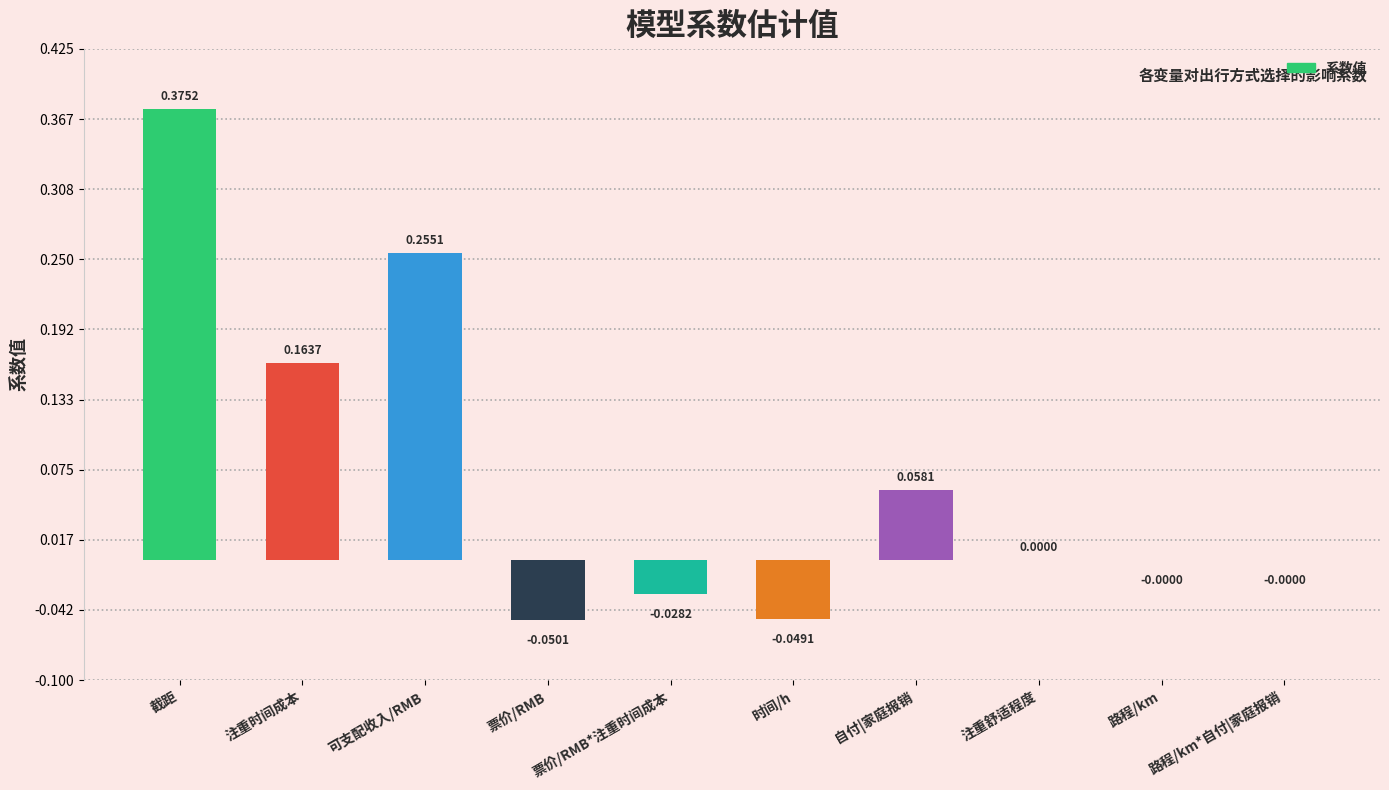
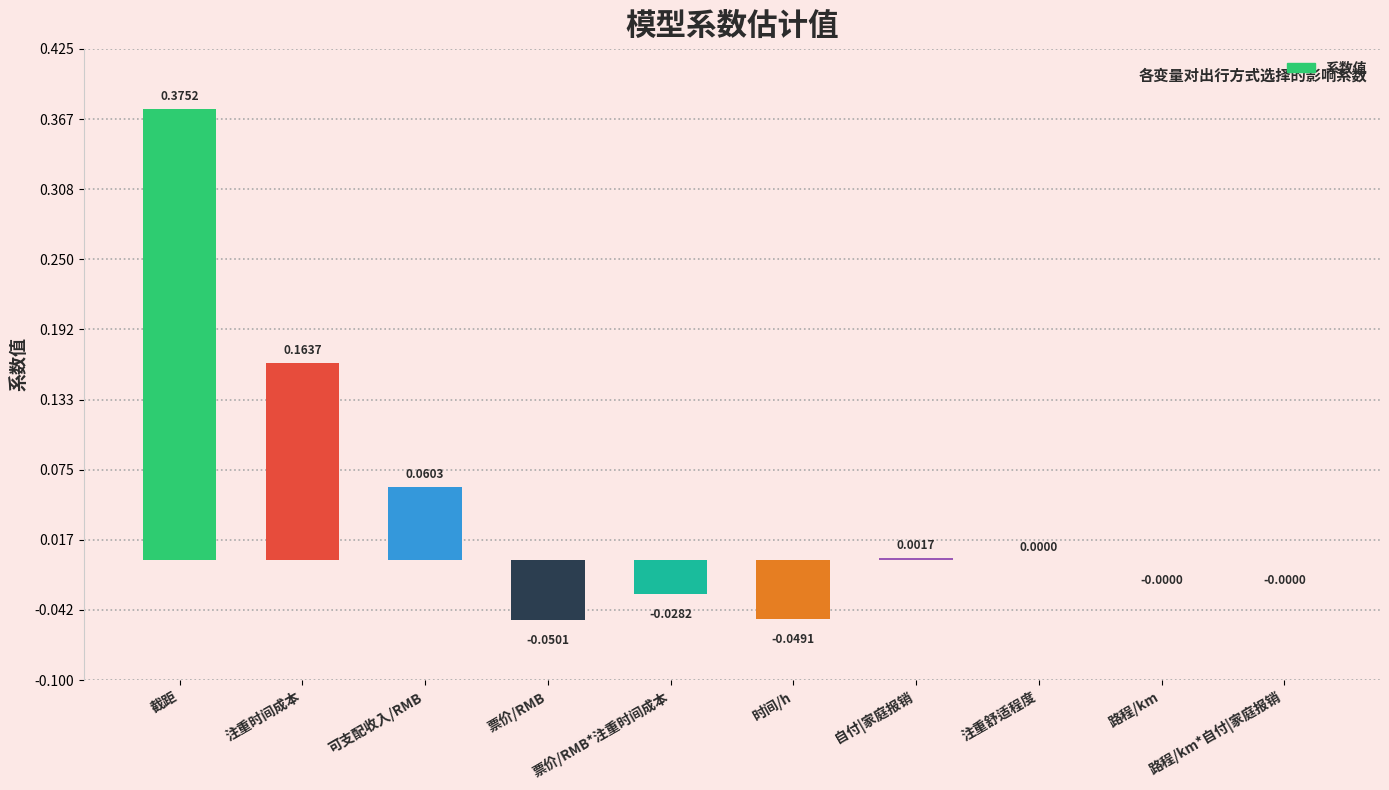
可支配收入/RMB: 0.2551 -> 0.0603
自付|家庭报销: 0.0581 -> 0.0017
